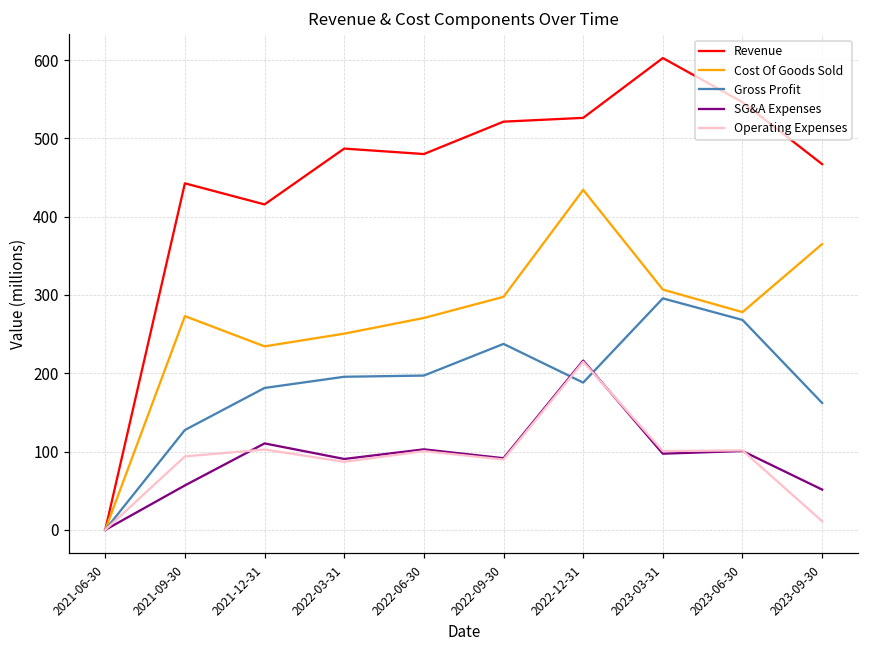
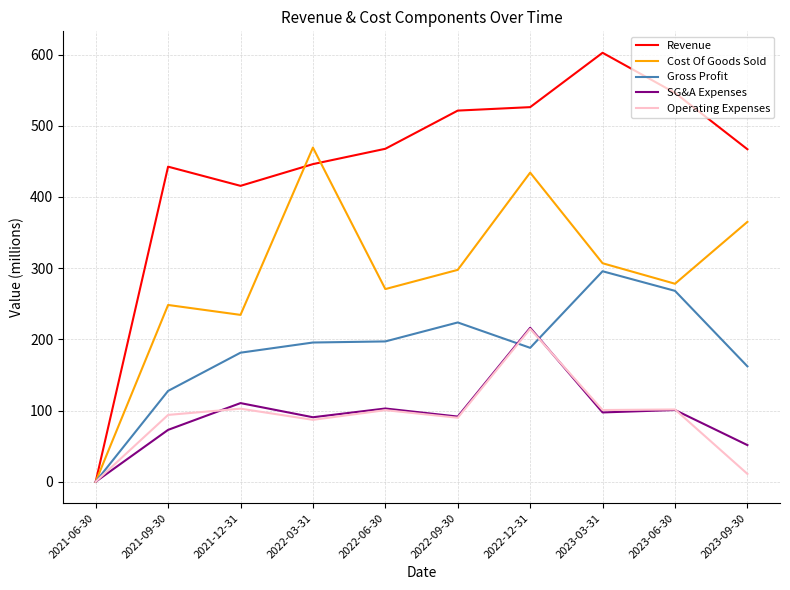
Cost Of Goods Sold, 2021-09-30: 270 -> 250
SG&A Expenses, 2021-09-30: 60 -> 70
Revenue, 2022-03-31: 490 -> 450
Cost Of Goods Sold, 2022-03-31: 250 -> 470
Revenue, 2022-06-30: 480 -> 470
Gross Profit, 2022-09-30: 240 -> 220
